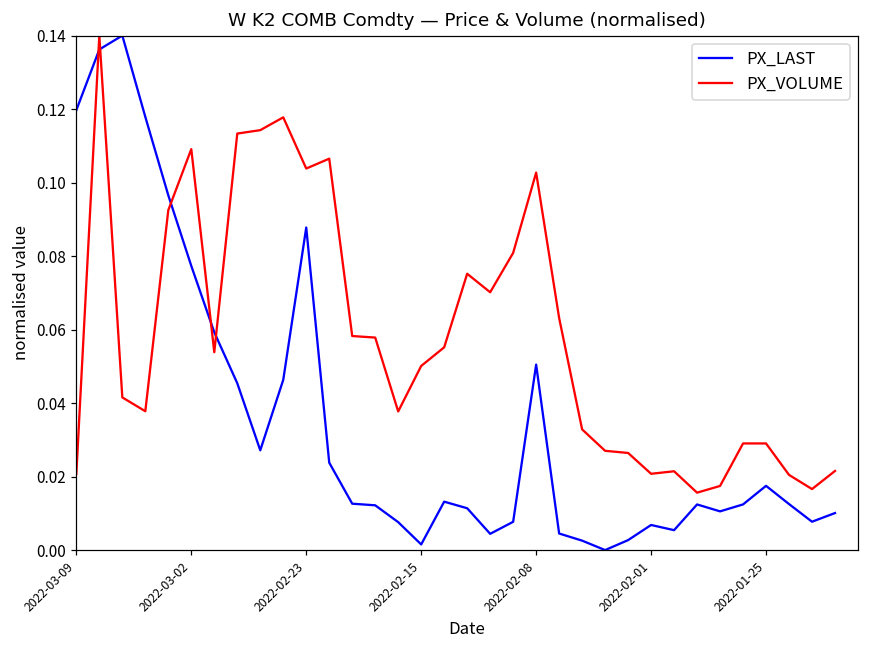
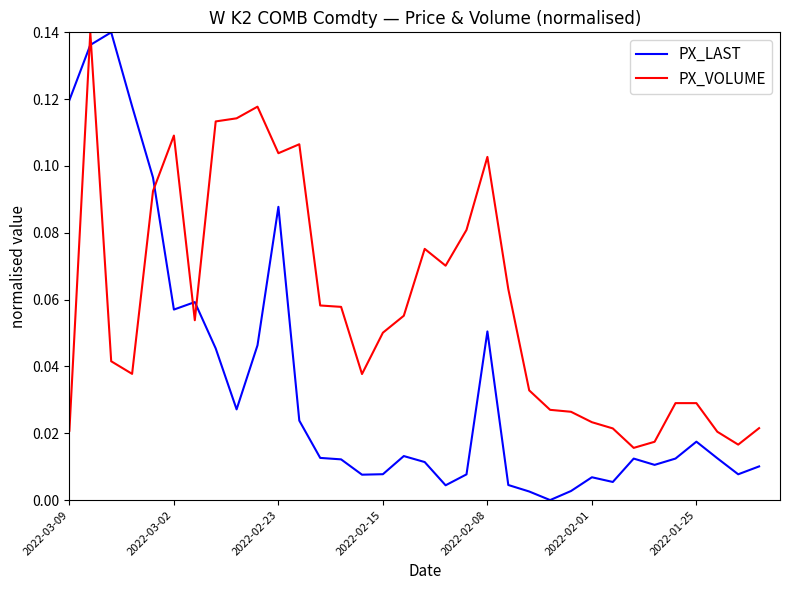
PX_LAST, 2022-03-02: 0.077 -> 0.057
PX_LAST, 2022-02-15: 0.002 -> 0.008
PX_VOLUME, 2022-02-01: 0.021 -> 0.023
